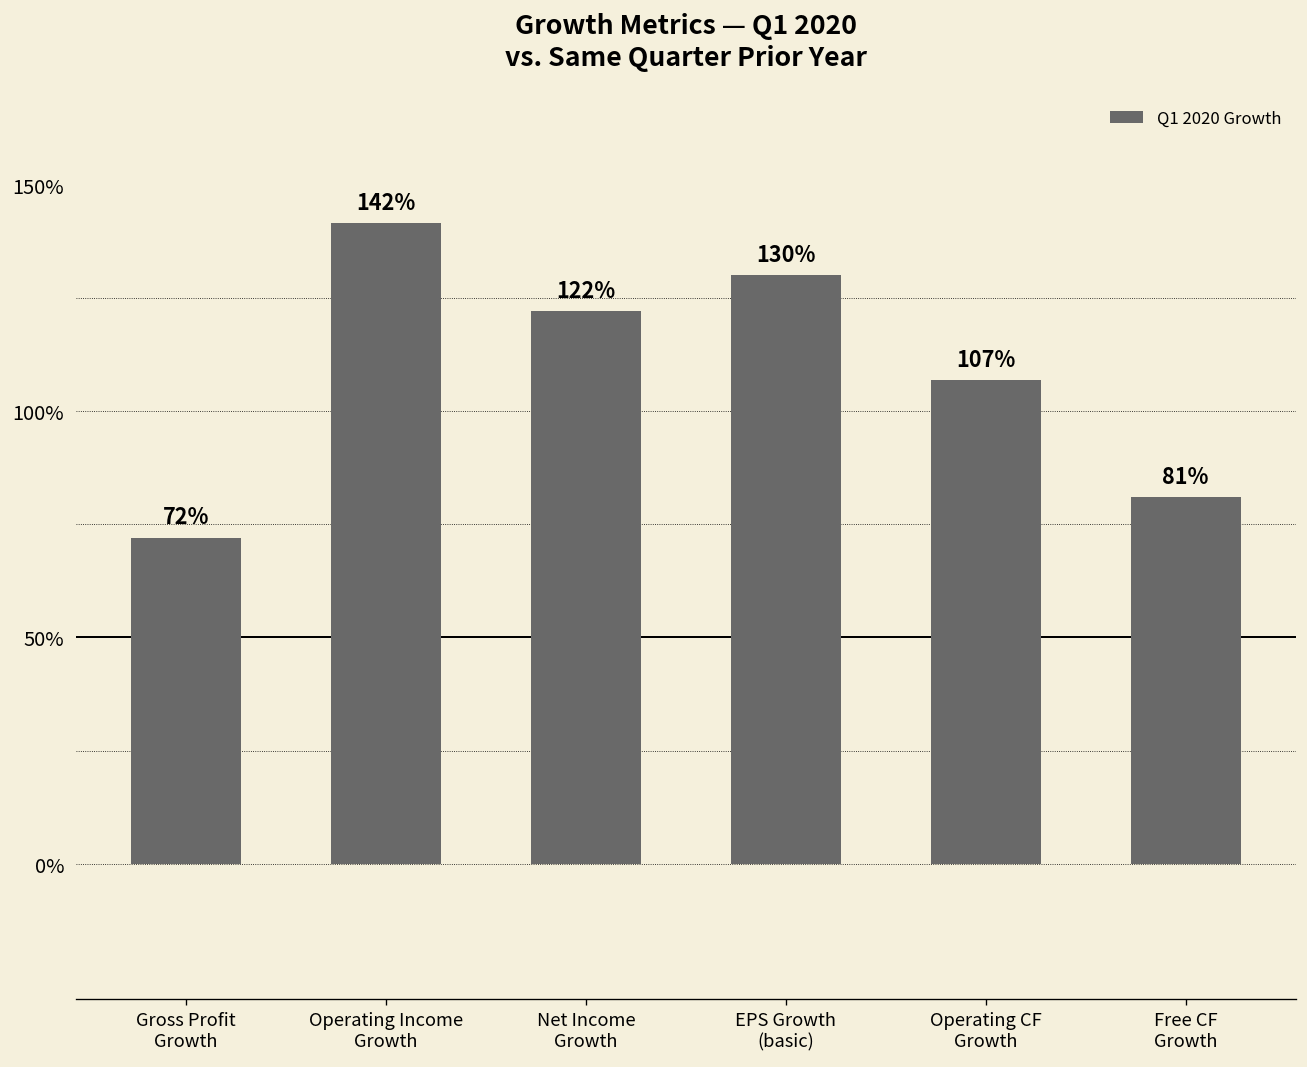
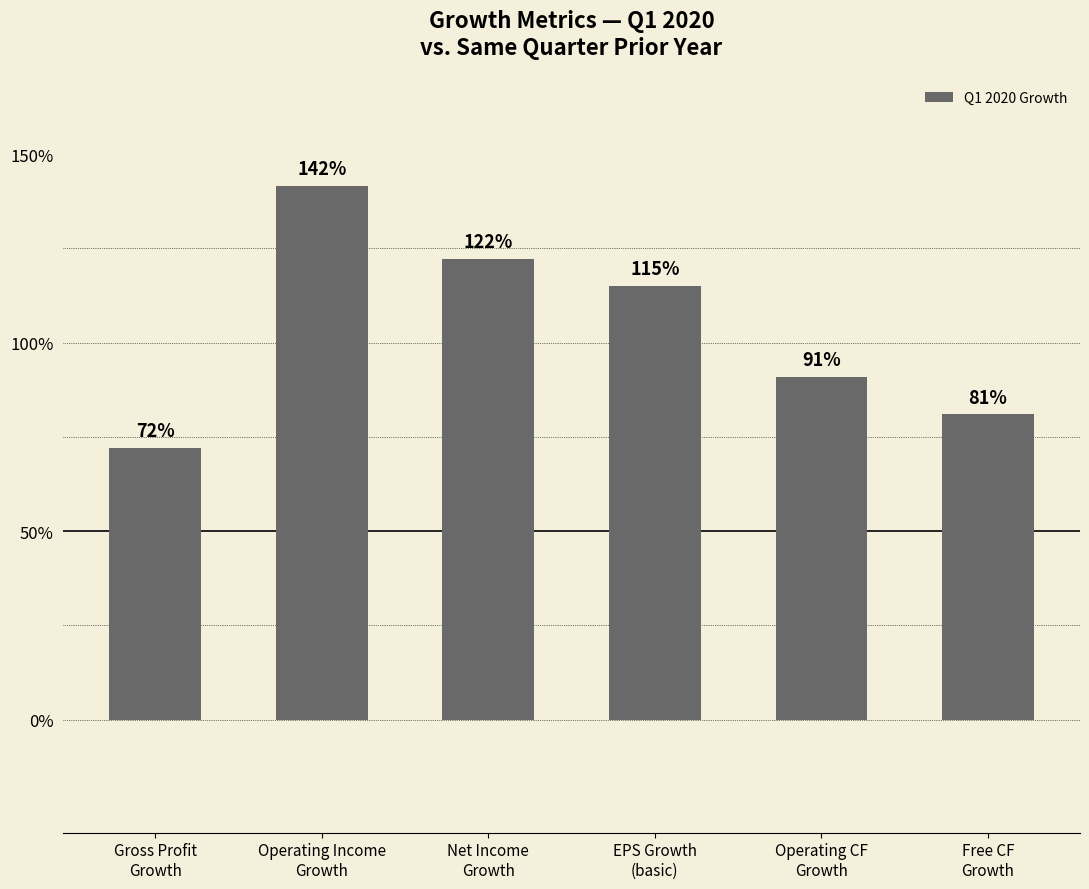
EPS Growth (basic): 130% -> 115%
Operating CF Growth: 107% -> 91%
